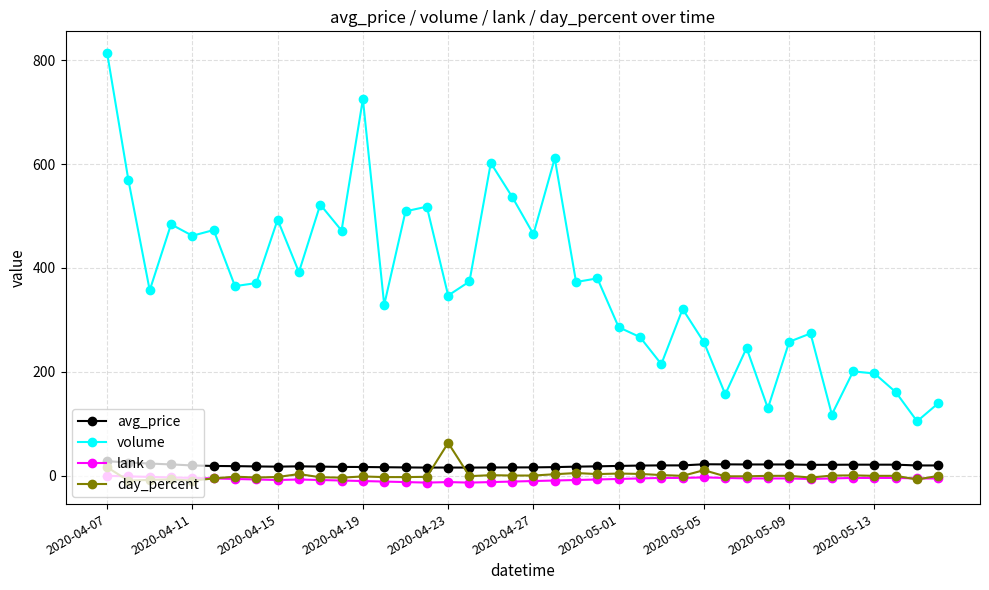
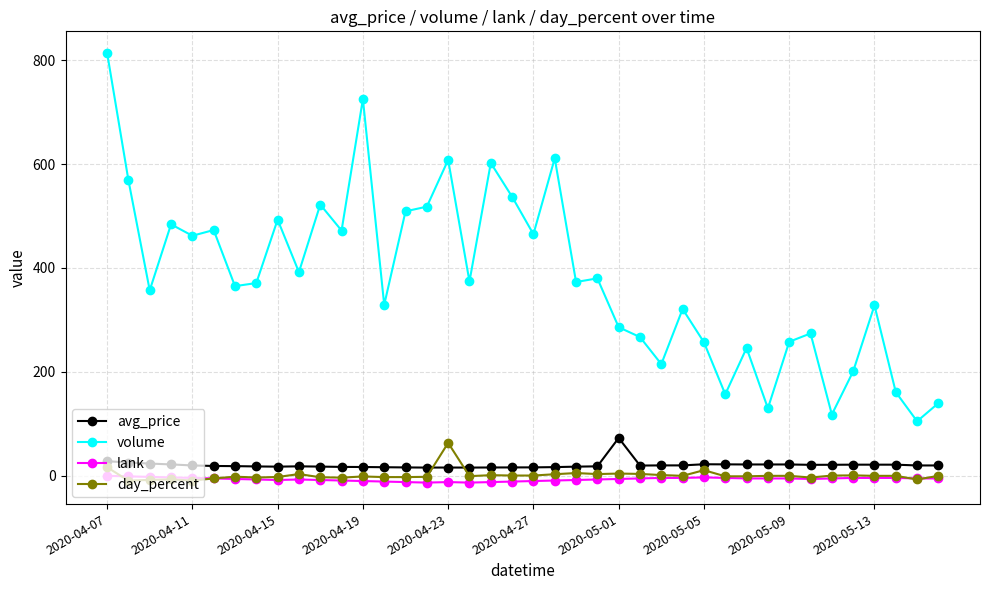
volume, 2020-04-23: 350 -> 610
avg_price, 2020-05-01: 20 -> 70
volume, 2020-05-13: 200 -> 330
